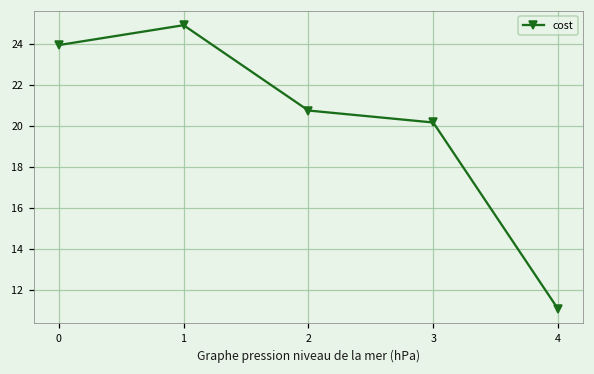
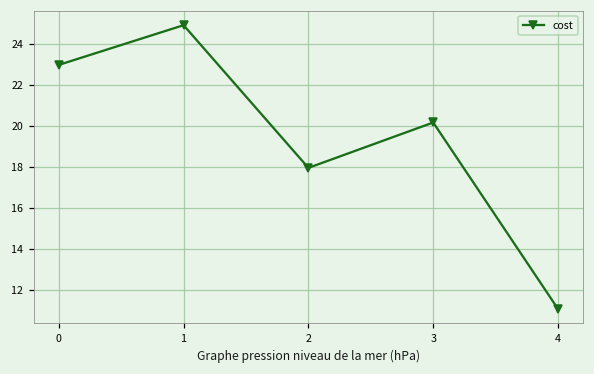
0: 23.9 -> 23.0
2: 20.8 -> 18.0
